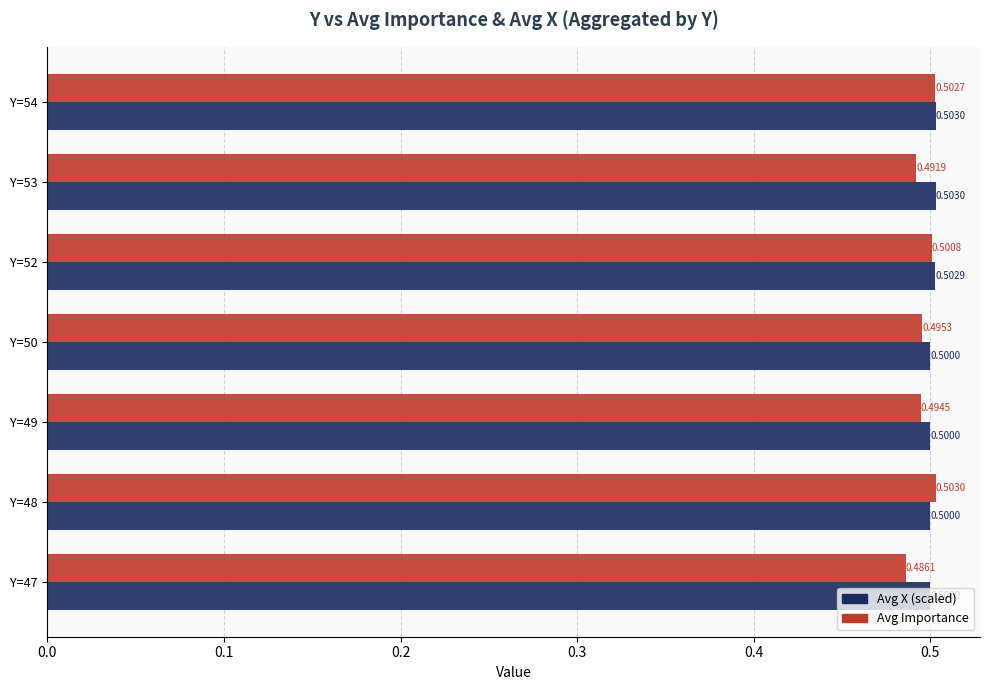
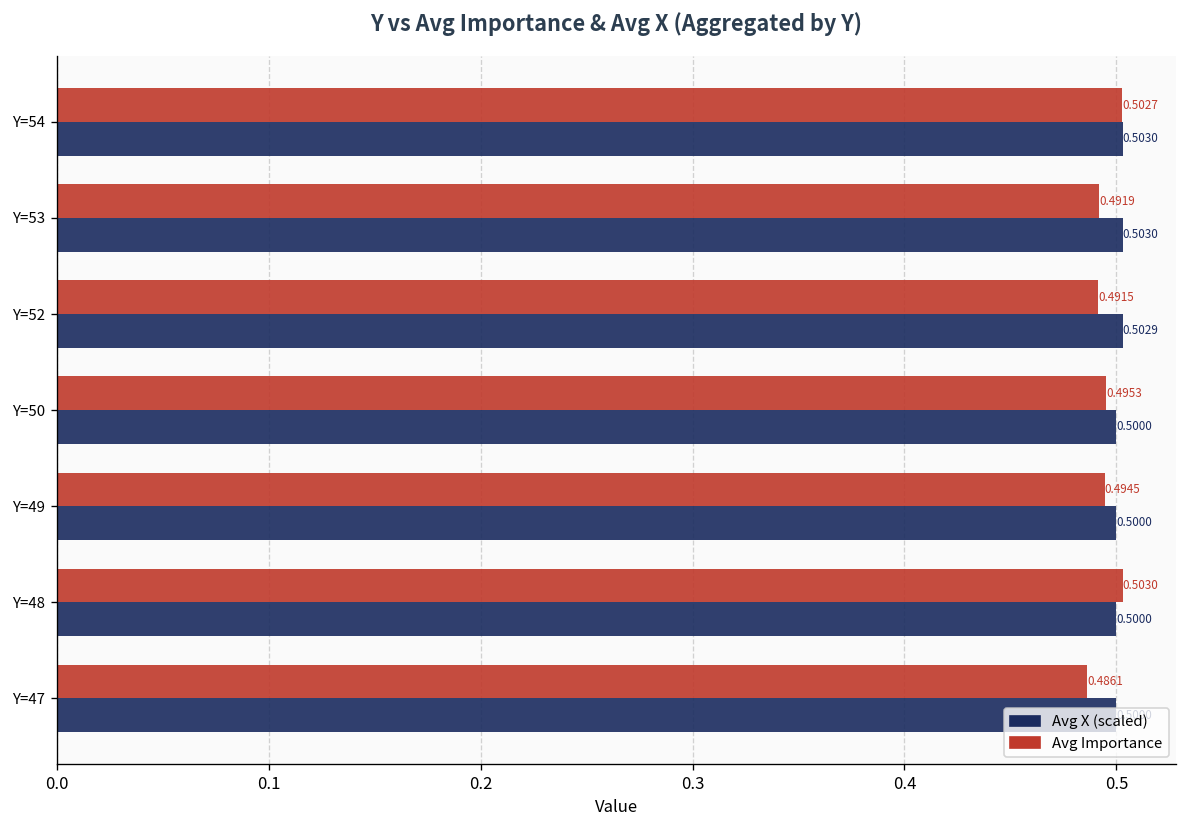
Avg Importance, Y=52: 0.5008 -> 0.4915
